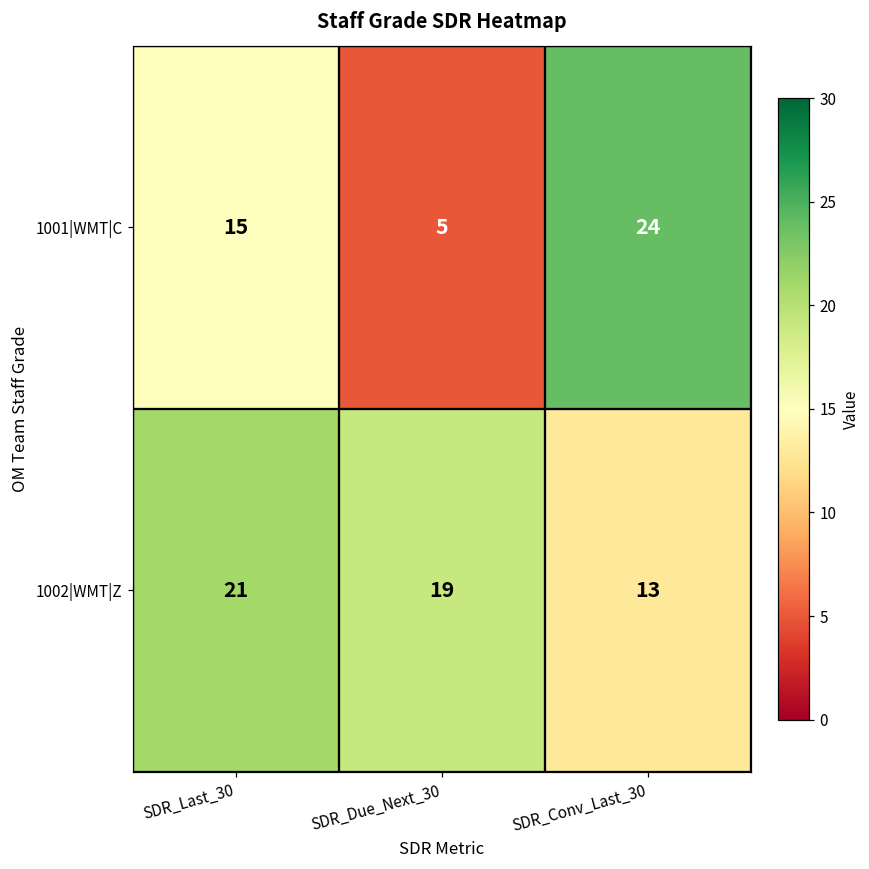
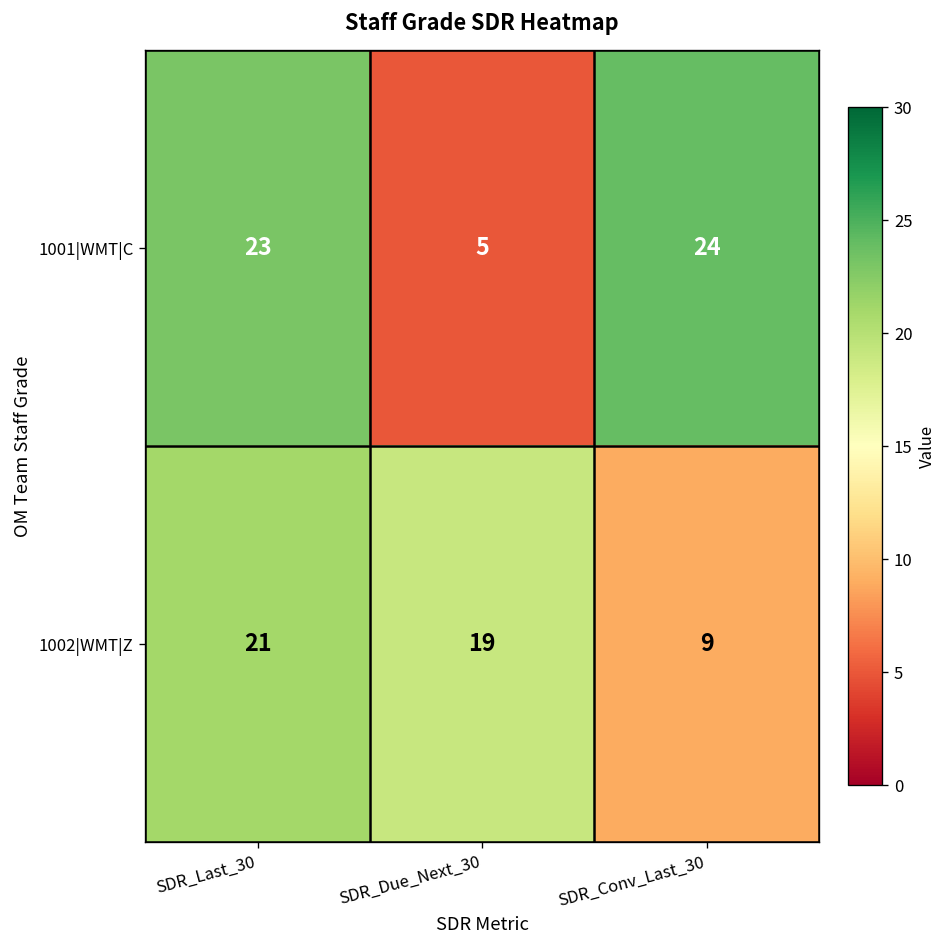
1001|WMT|C, SDR_Last_30: 15 -> 23
1002|WMT|Z, SDR_Conv_Last_30: 13 -> 9
